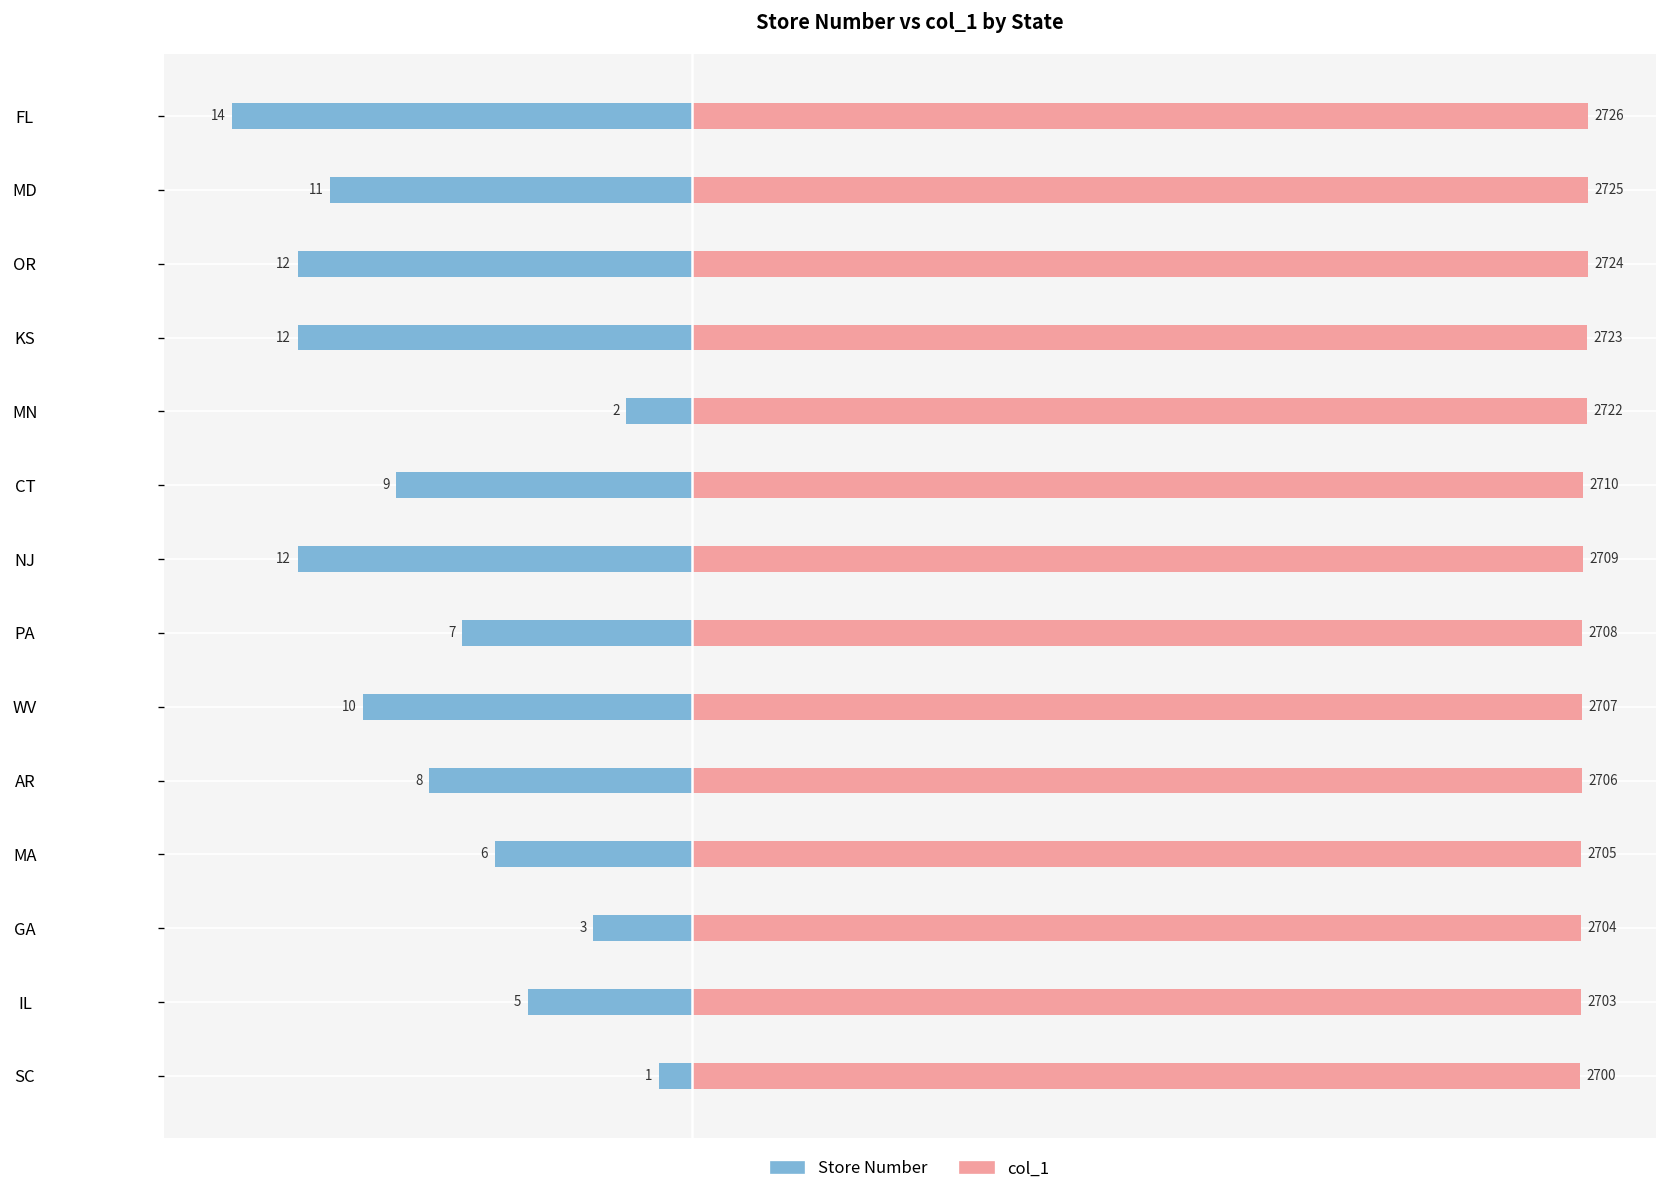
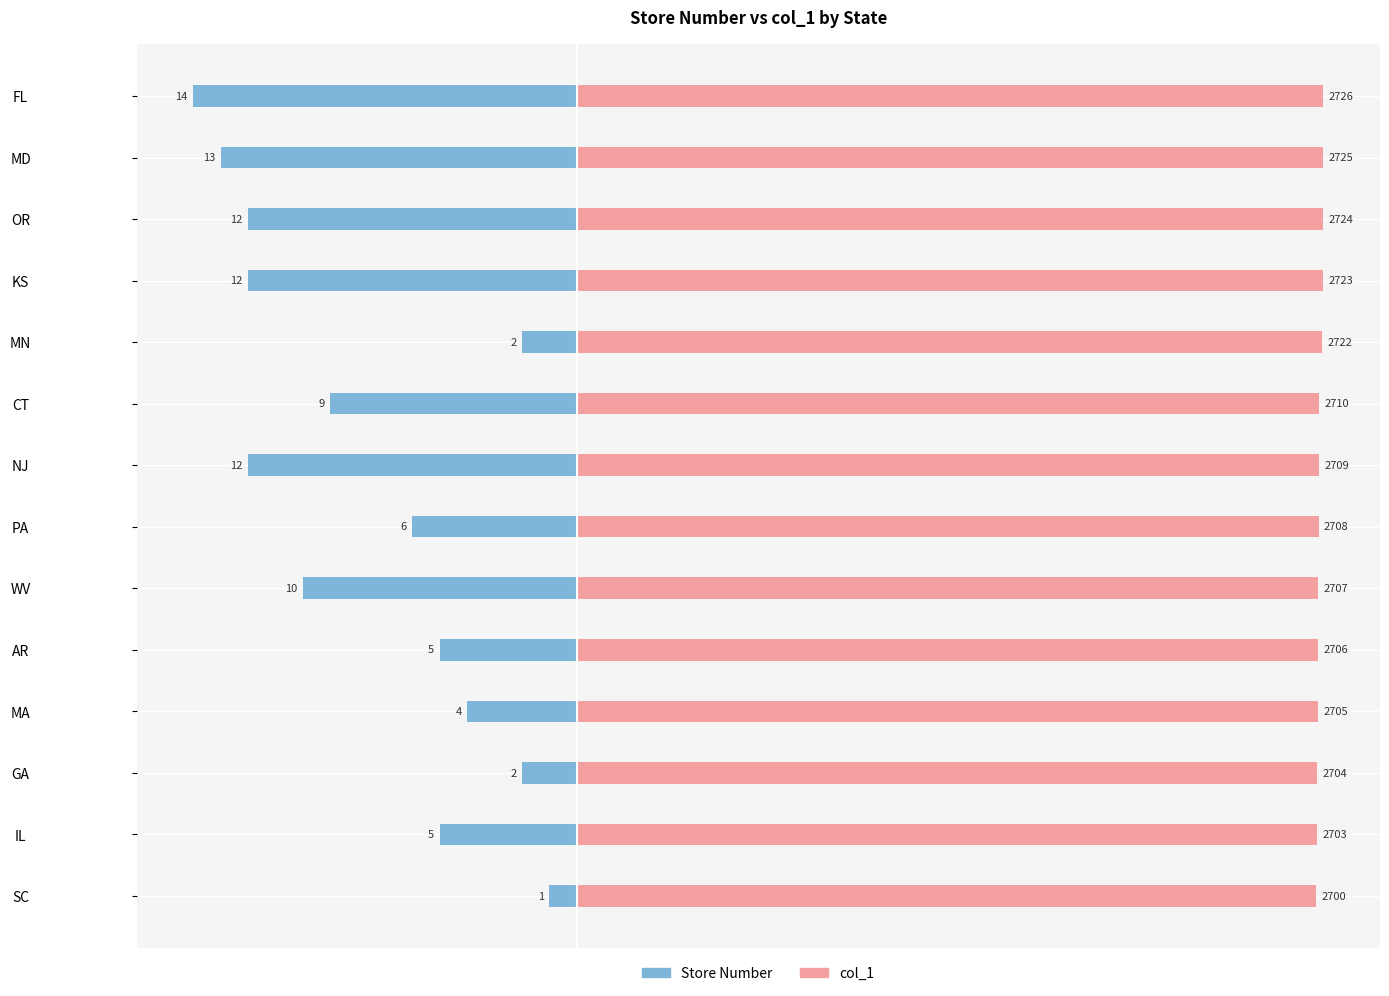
Store Number, MD: 11 -> 13
Store Number, PA: 7 -> 6
Store Number, AR: 8 -> 5
Store Number, MA: 6 -> 4
Store Number, GA: 3 -> 2
